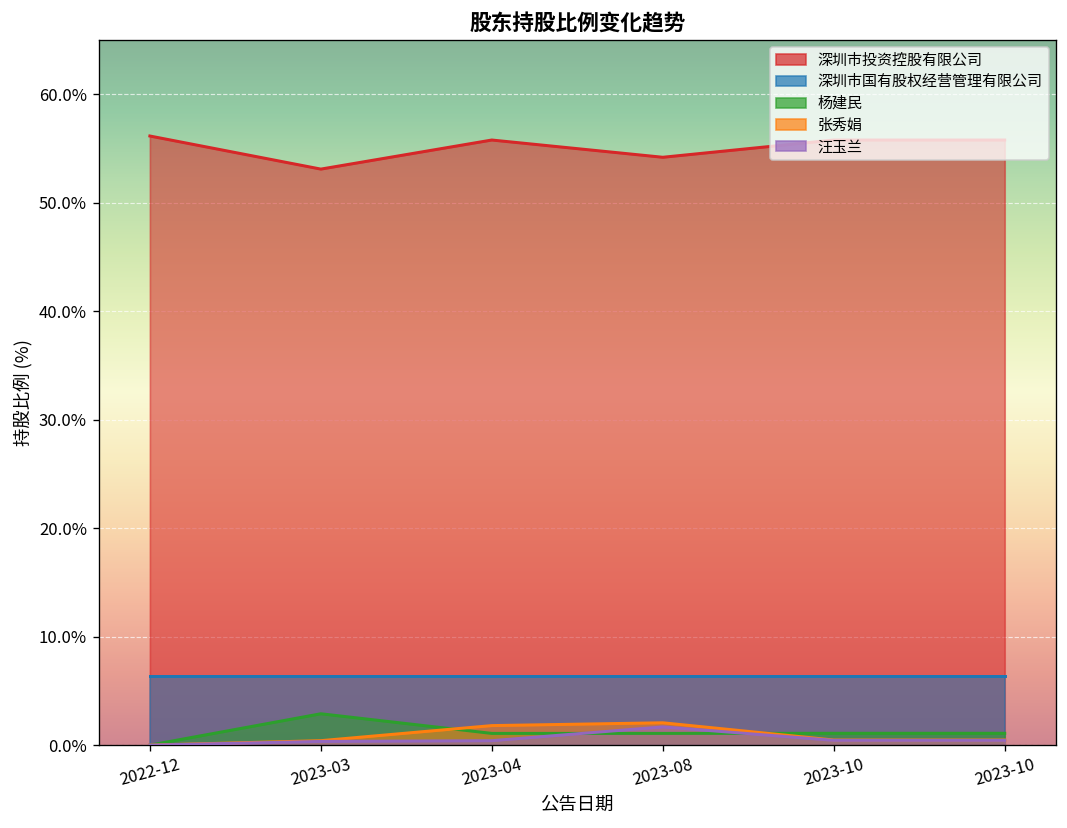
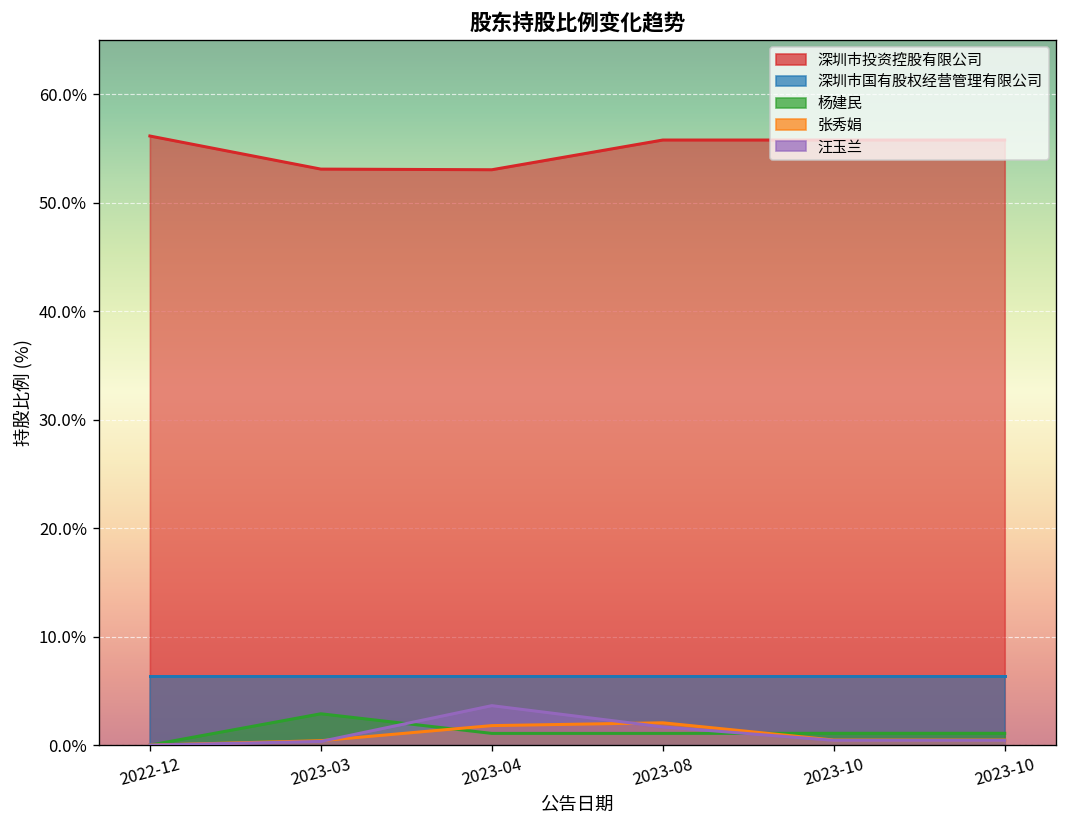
深圳市投资控股有限公司, 2023-04: 56% -> 53%
汪玉兰, 2023-04: 0% -> 4%
深圳市投资控股有限公司, 2023-08: 54% -> 56%
